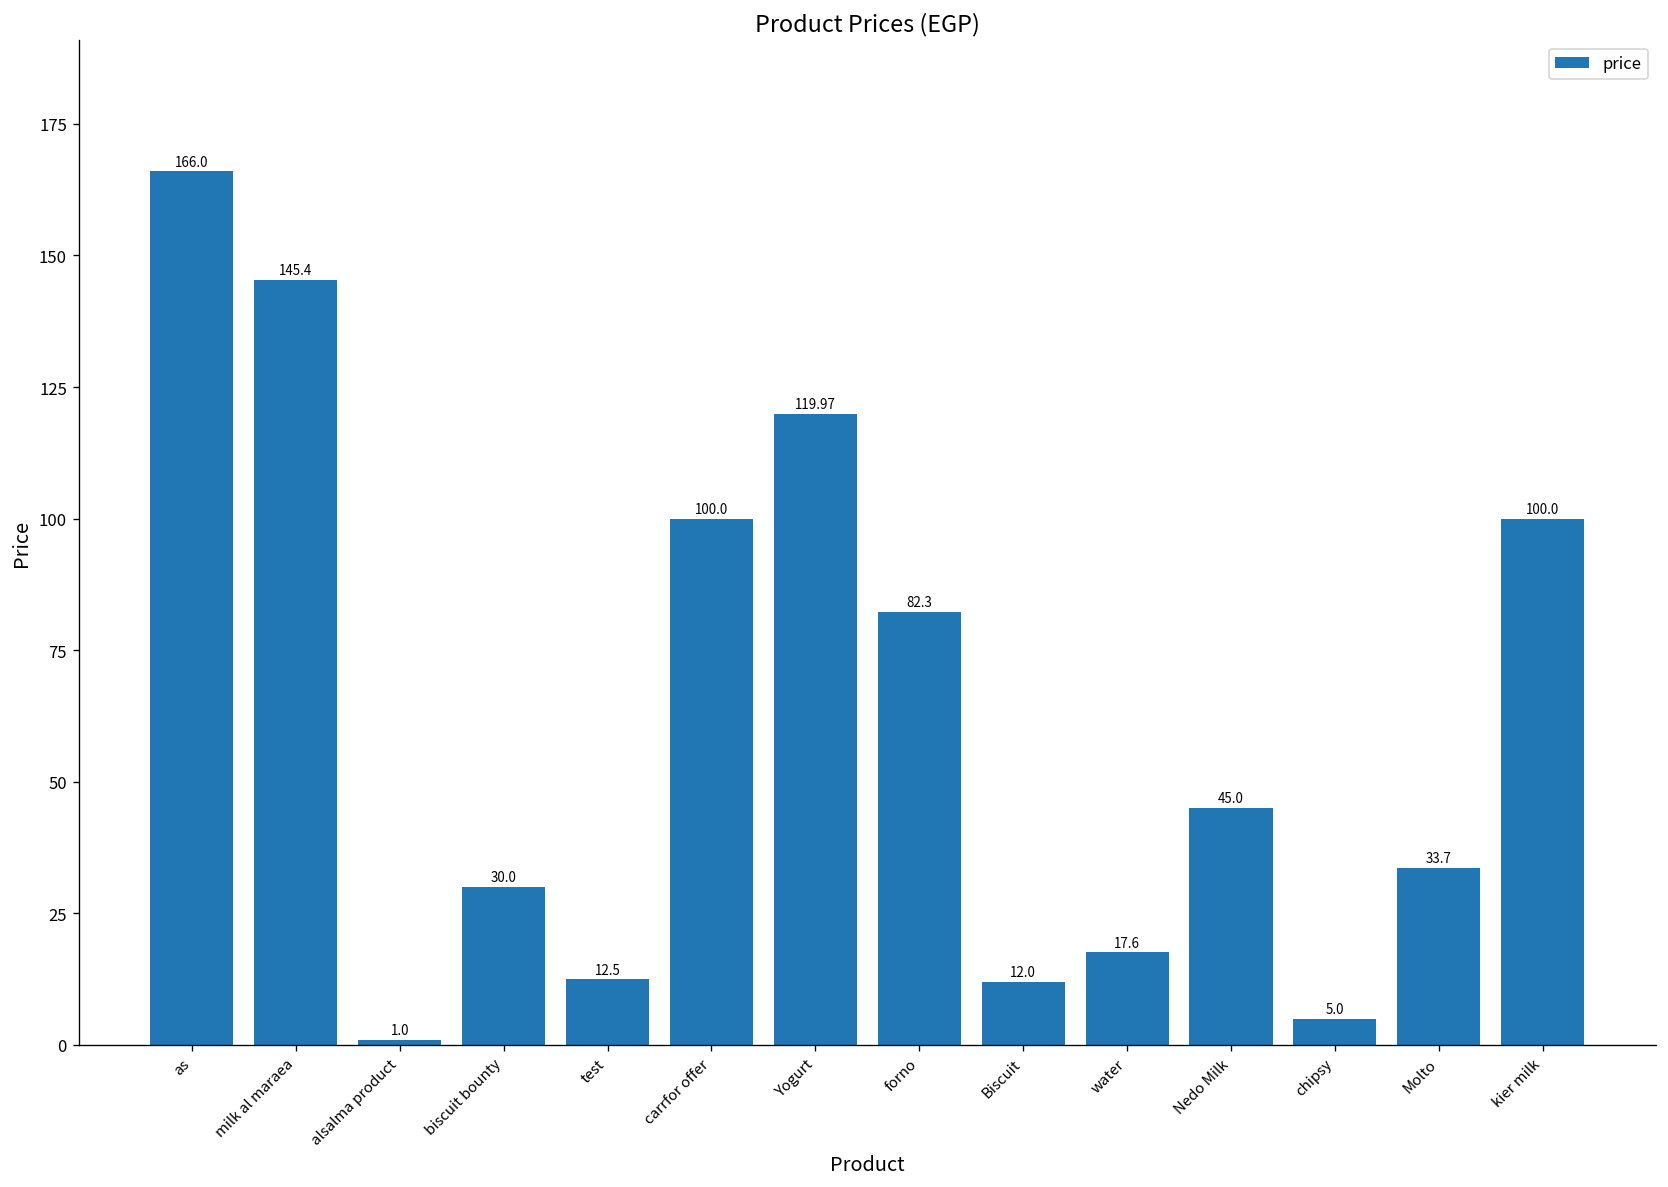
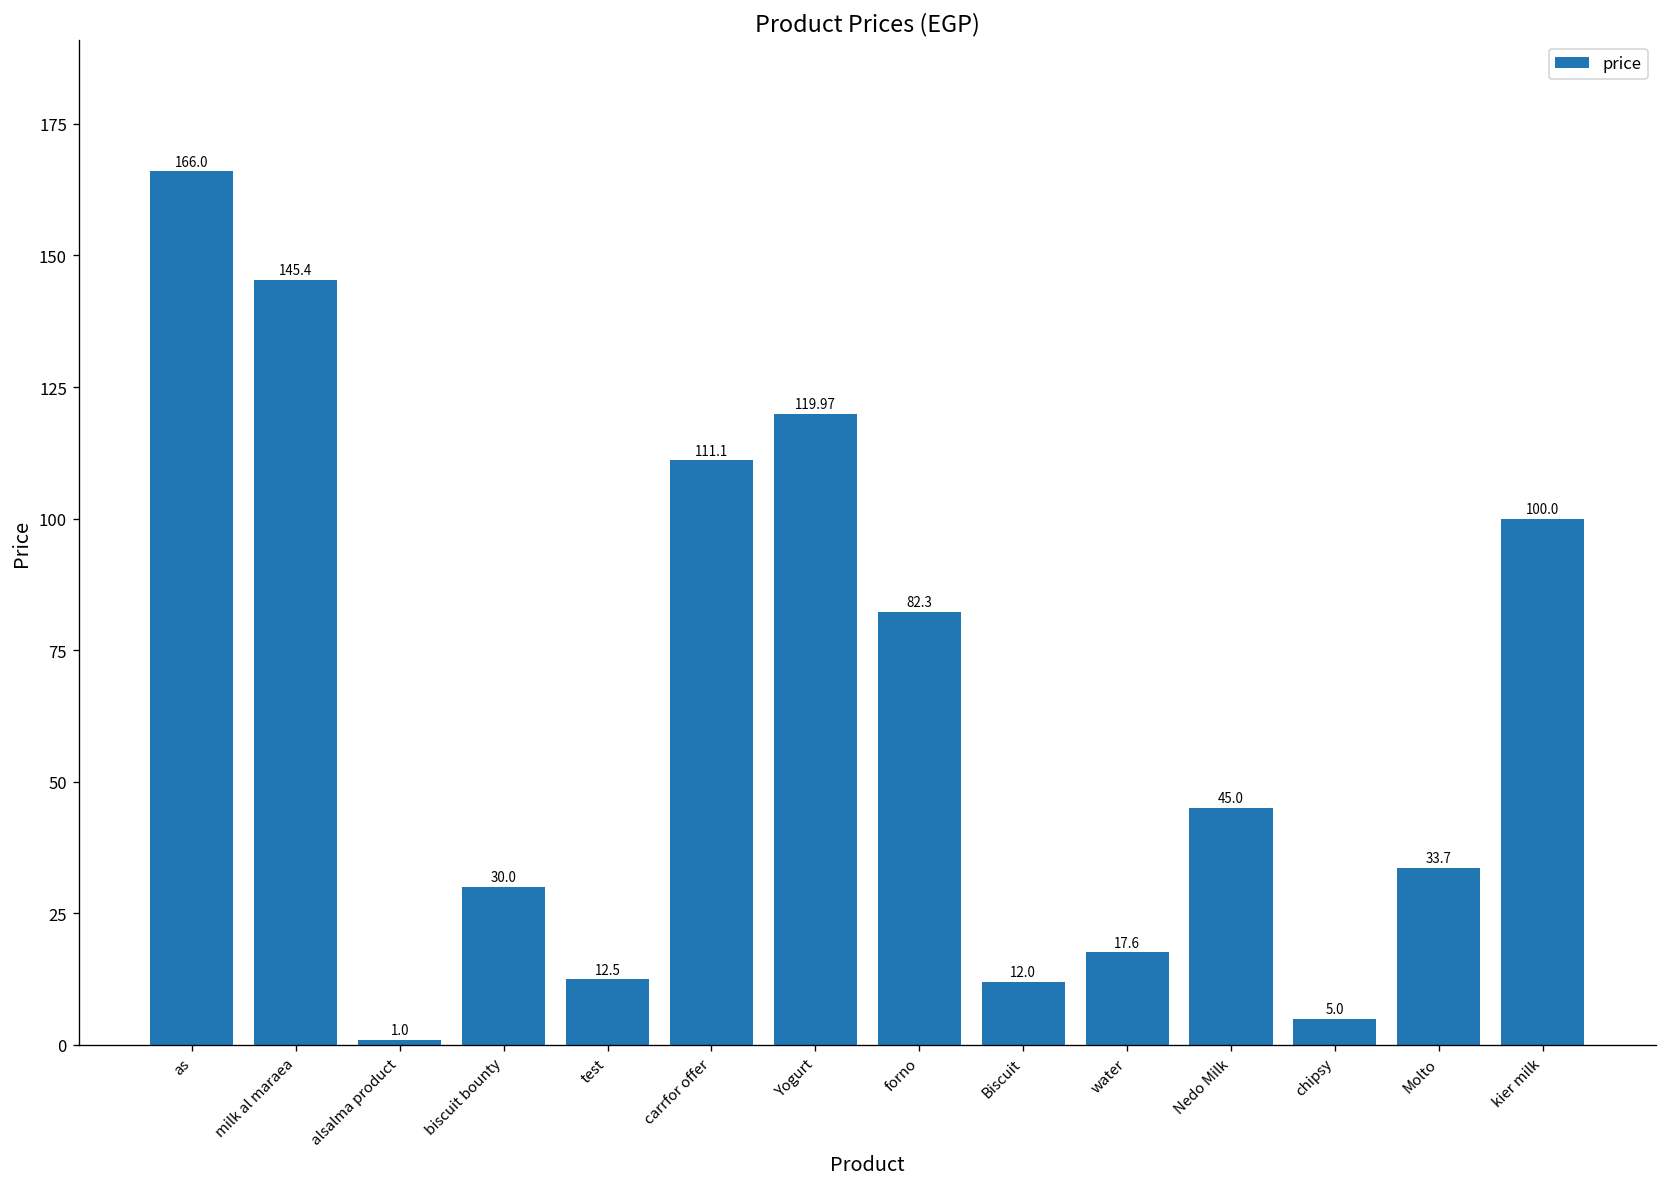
carrfor offer: 100.0 -> 111.1
